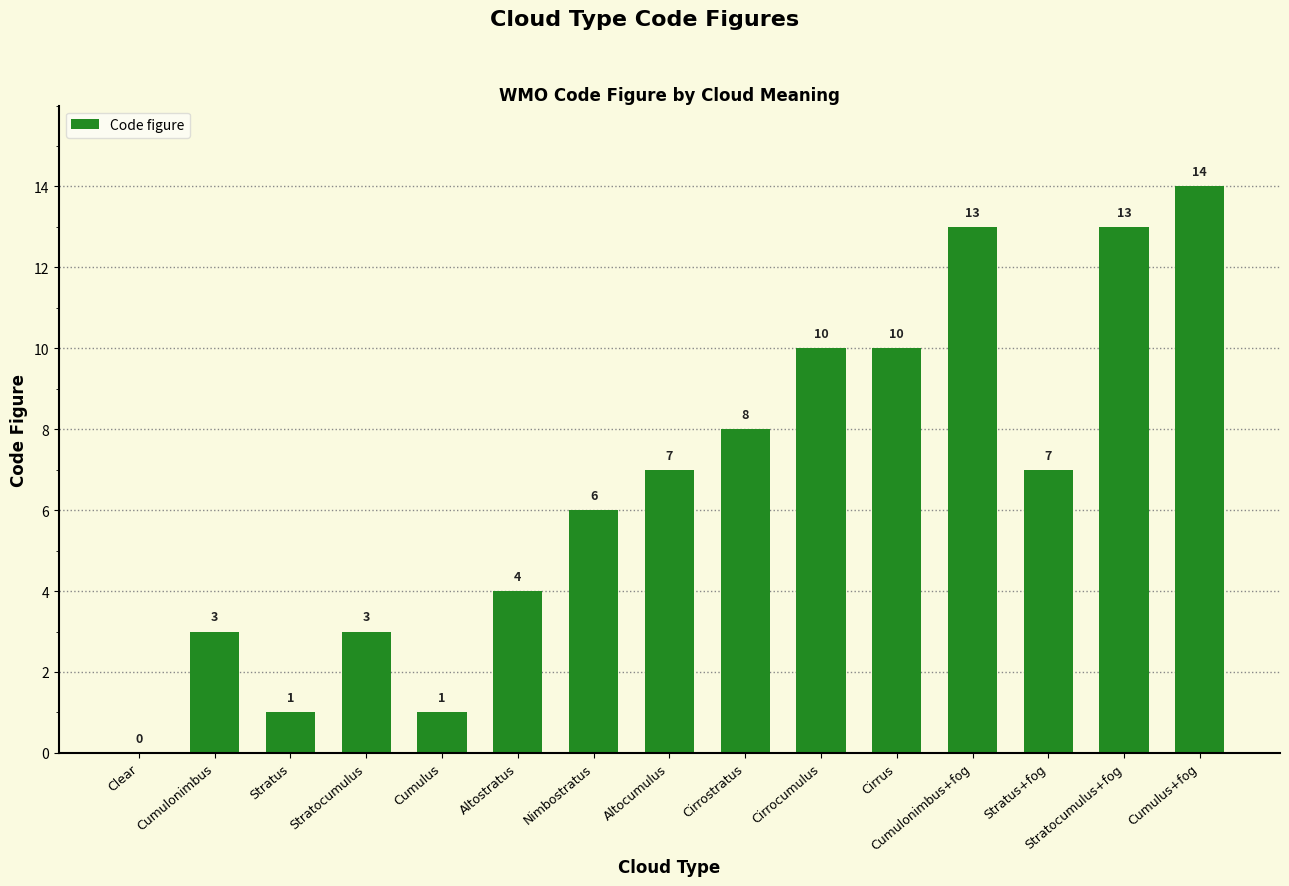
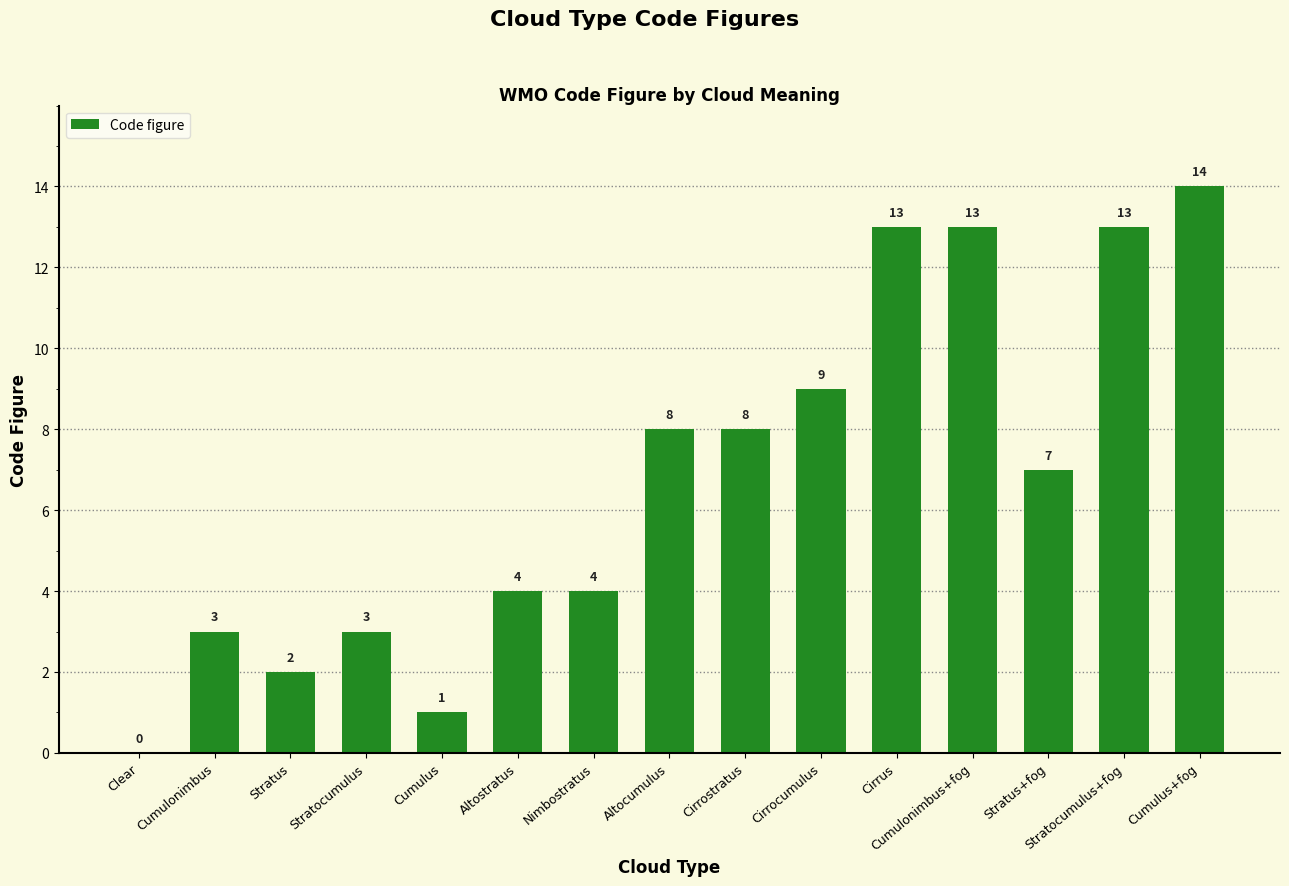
Stratus: 1 -> 2
Nimbostratus: 6 -> 4
Altocumulus: 7 -> 8
Cirrocumulus: 10 -> 9
Cirrus: 10 -> 13
